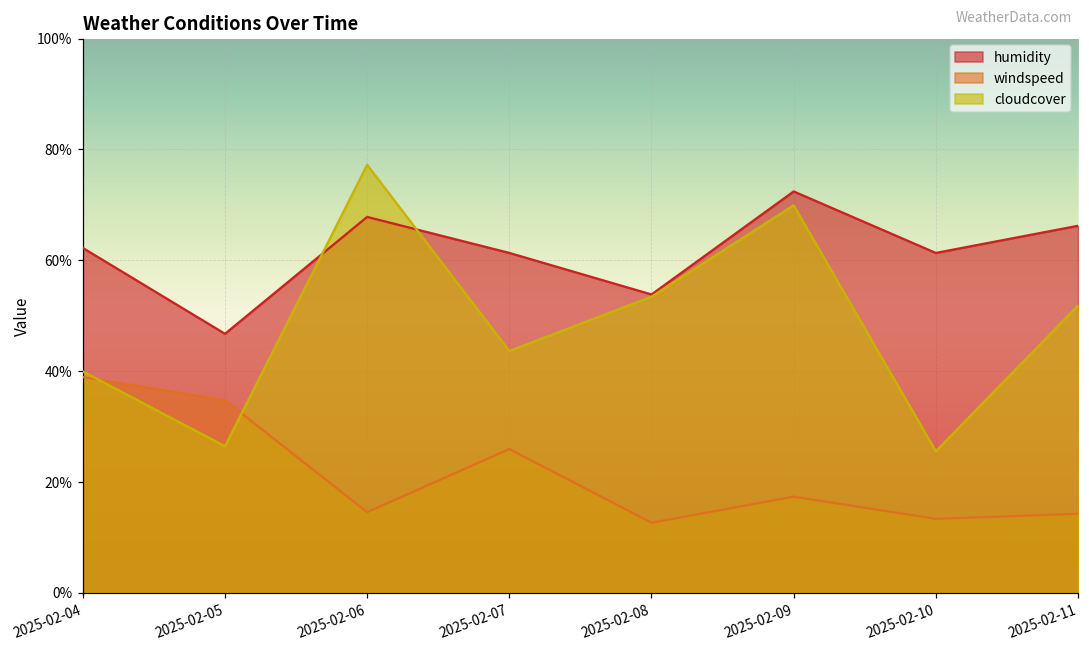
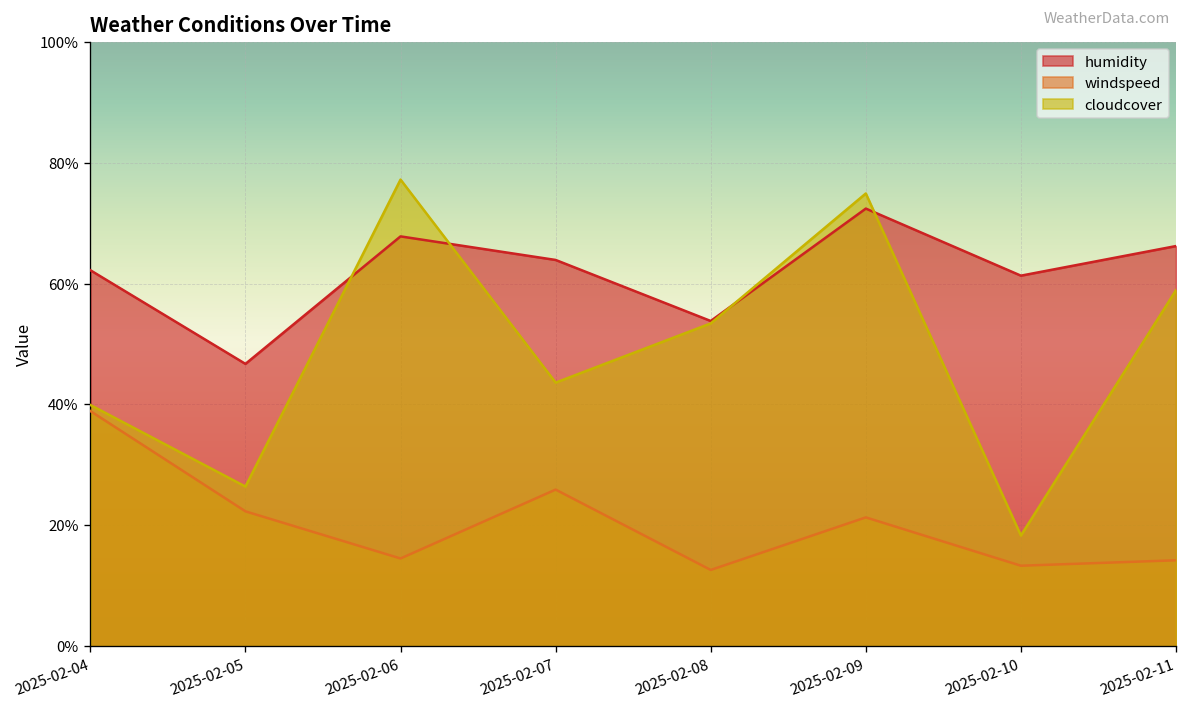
windspeed, 2025-02-05: 35% -> 22%
humidity, 2025-02-07: 61% -> 64%
windspeed, 2025-02-09: 17% -> 21%
cloudcover, 2025-02-09: 70% -> 75%
cloudcover, 2025-02-10: 26% -> 18%
cloudcover, 2025-02-11: 52% -> 59%
